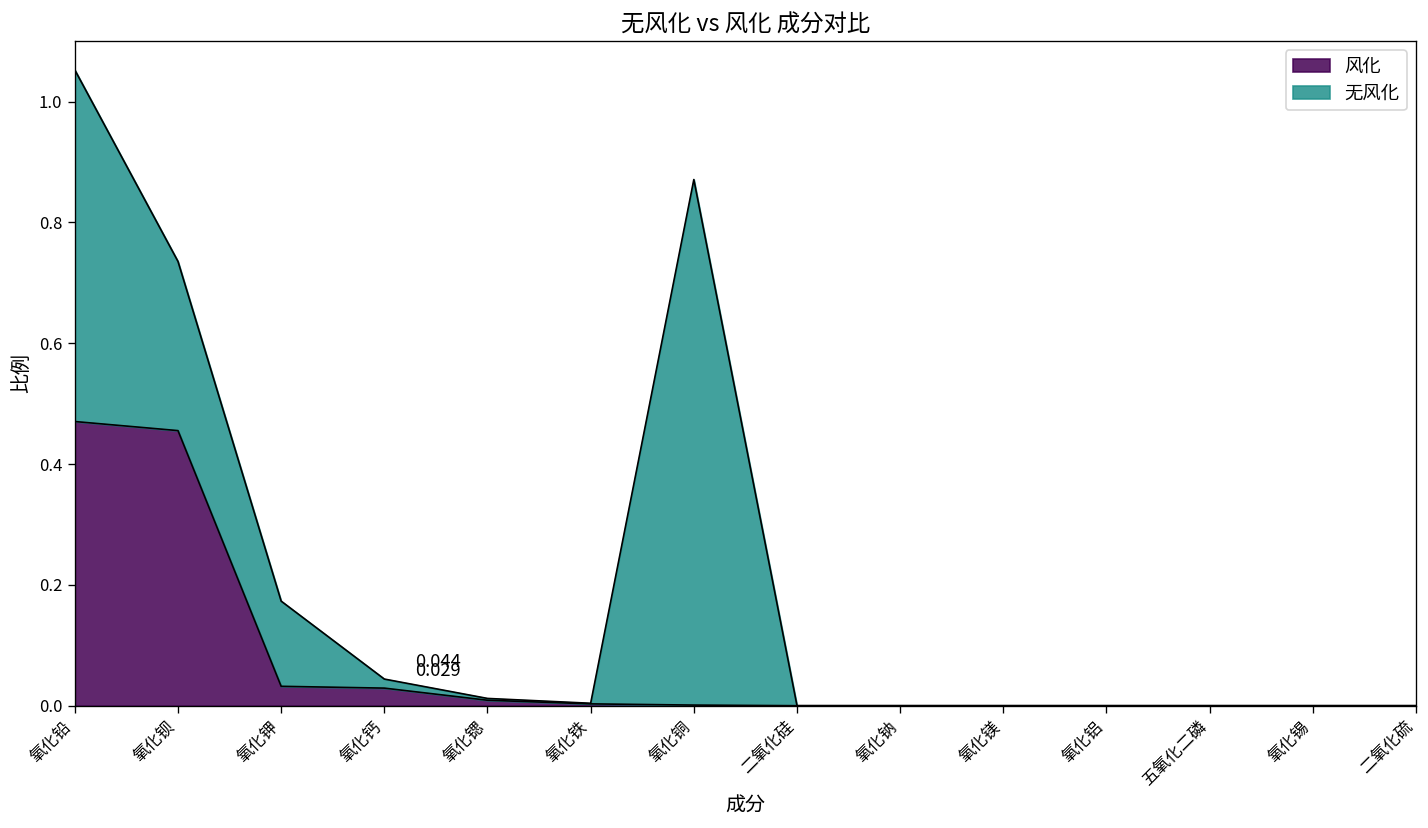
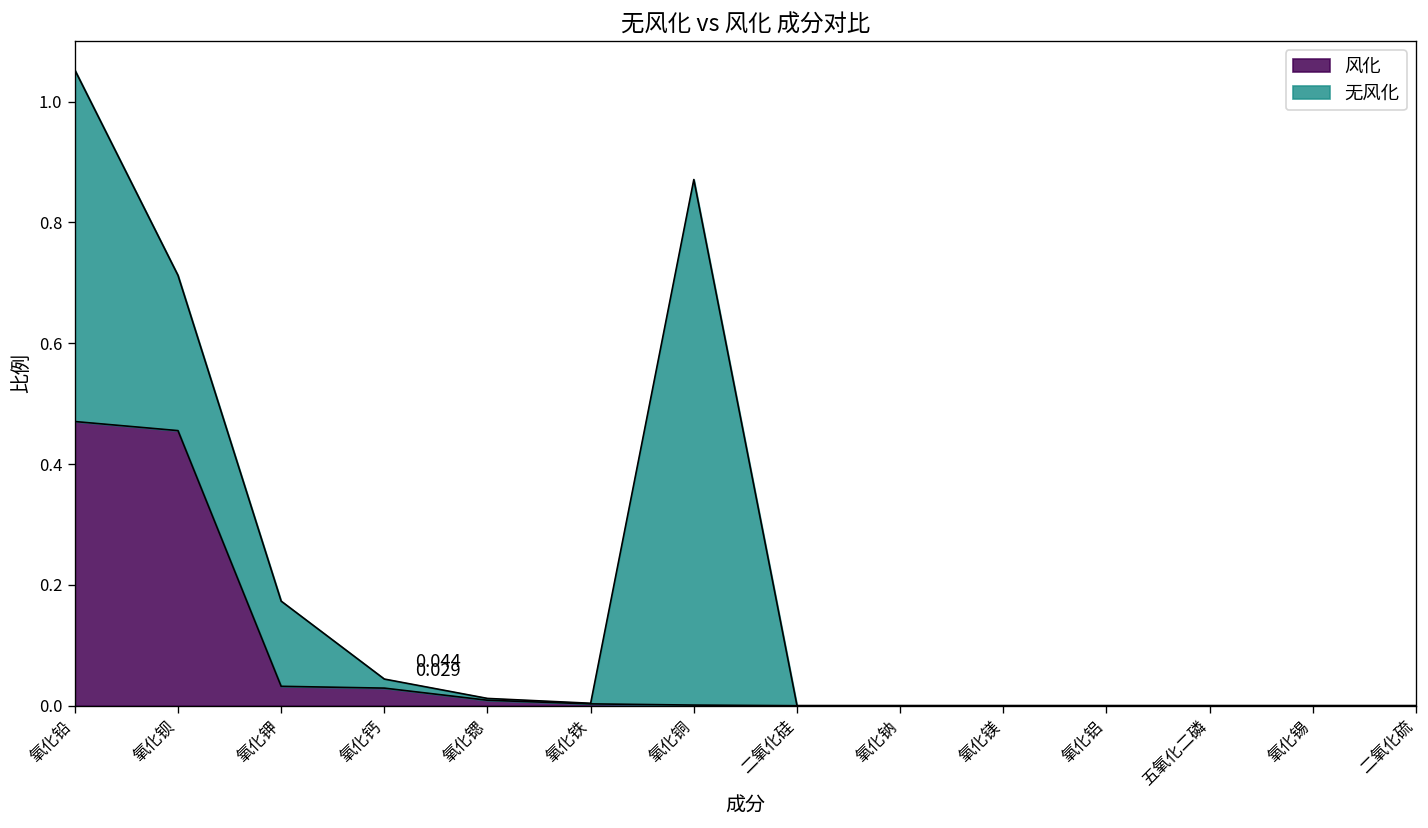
无风化, 氧化钡: 0.28 -> 0.26
